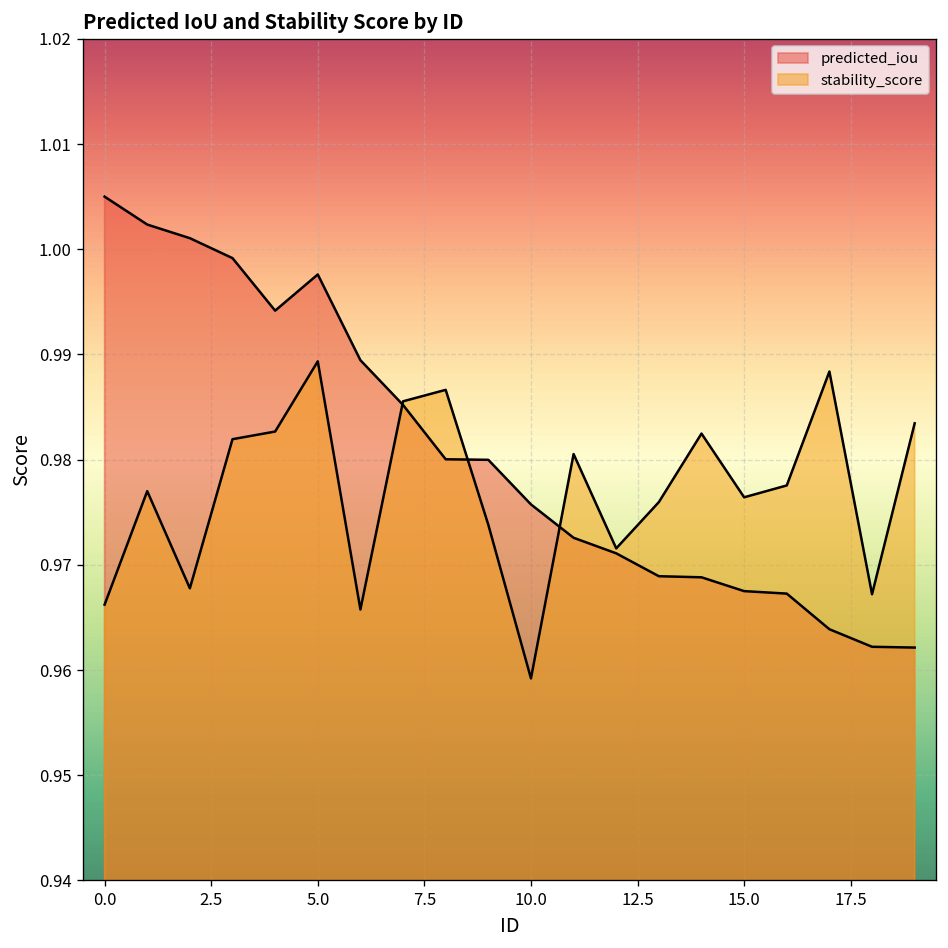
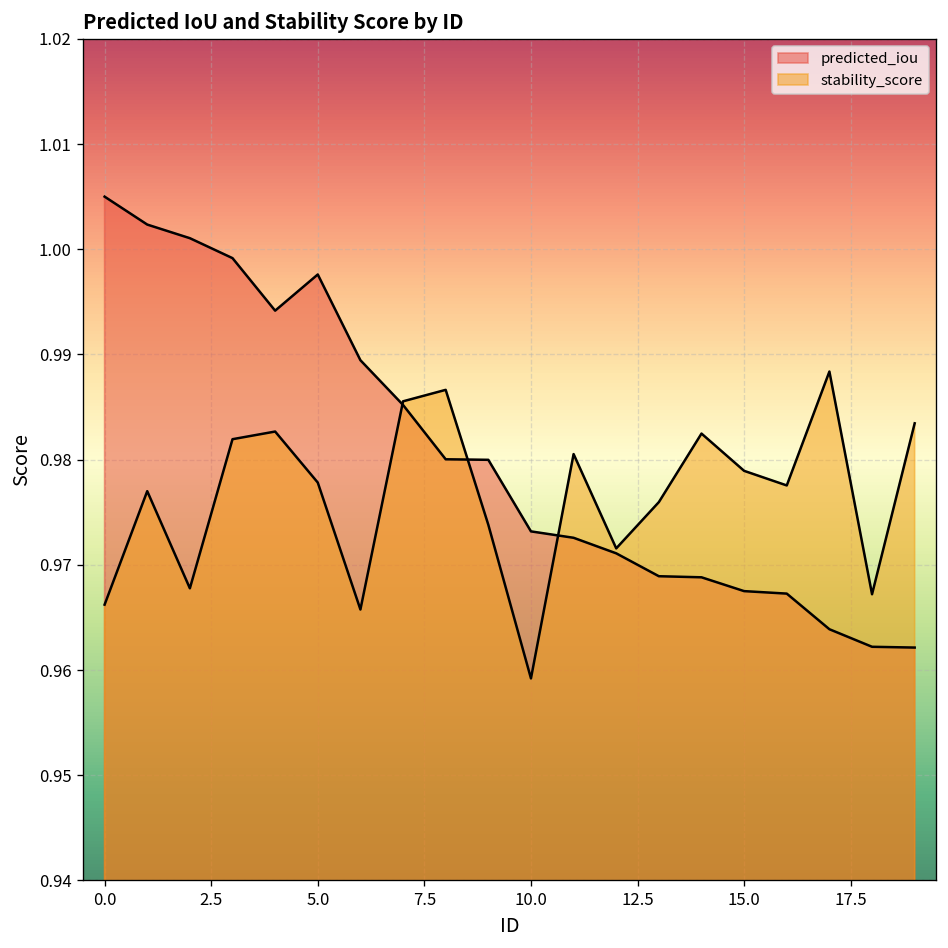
stability_score, 5.0: 0.989 -> 0.978
predicted_iou, 10.0: 0.976 -> 0.973
stability_score, 15.0: 0.976 -> 0.979
